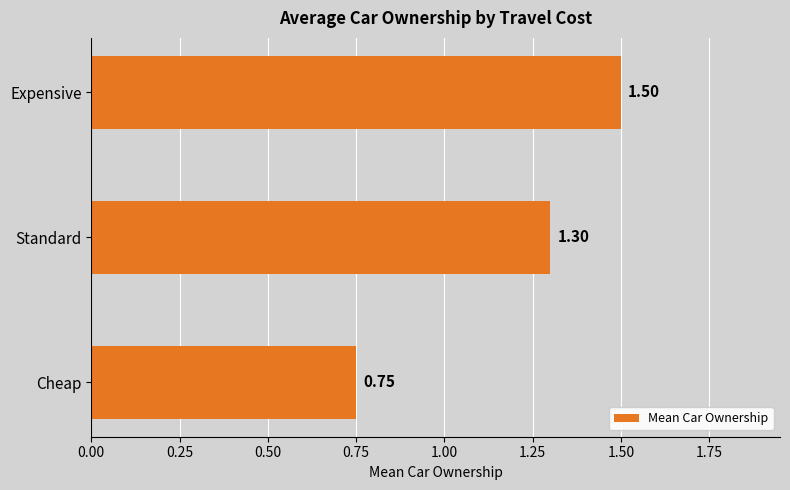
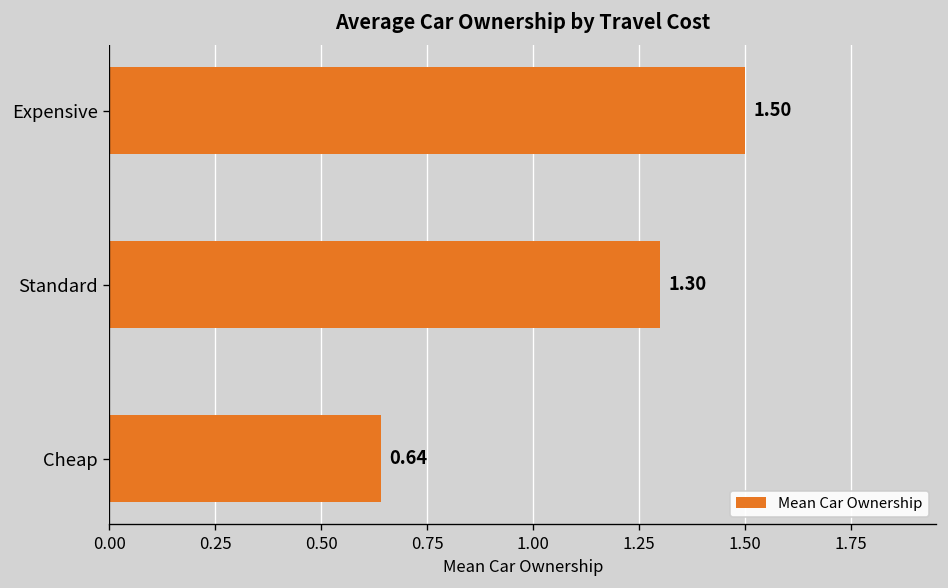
Cheap: 0.75 -> 0.64
